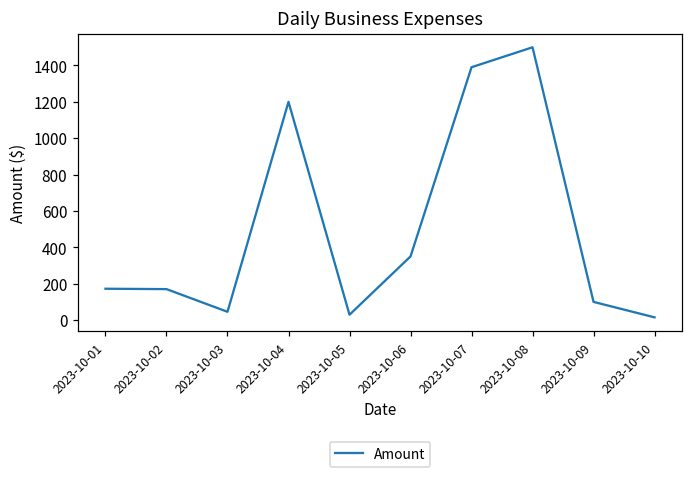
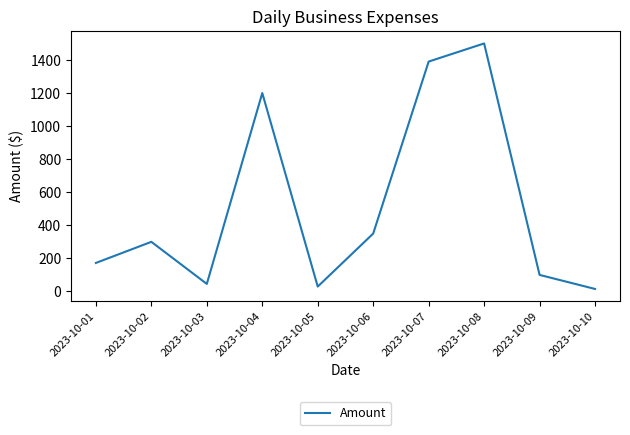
2023-10-02: 170 -> 300
